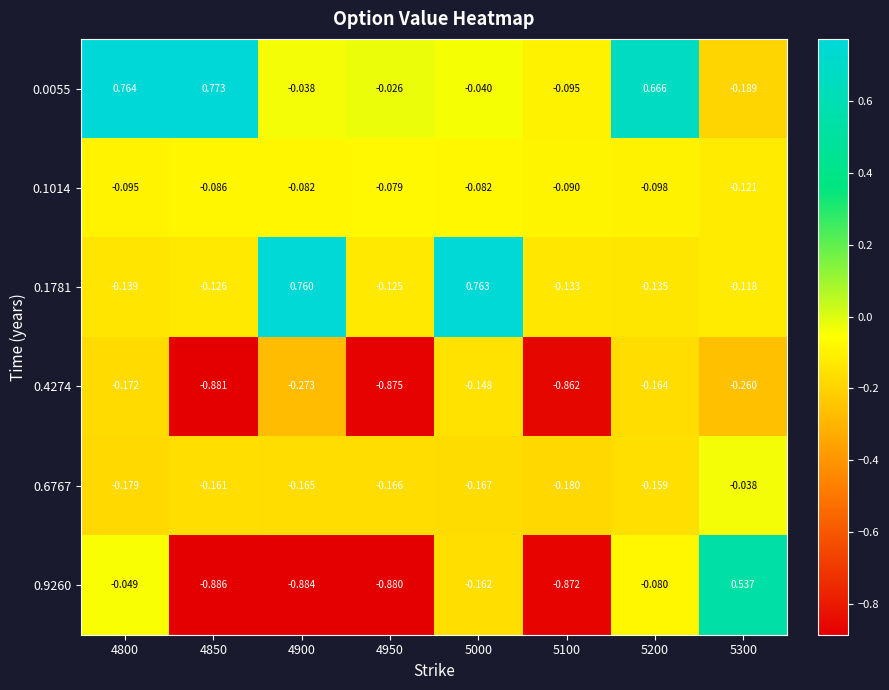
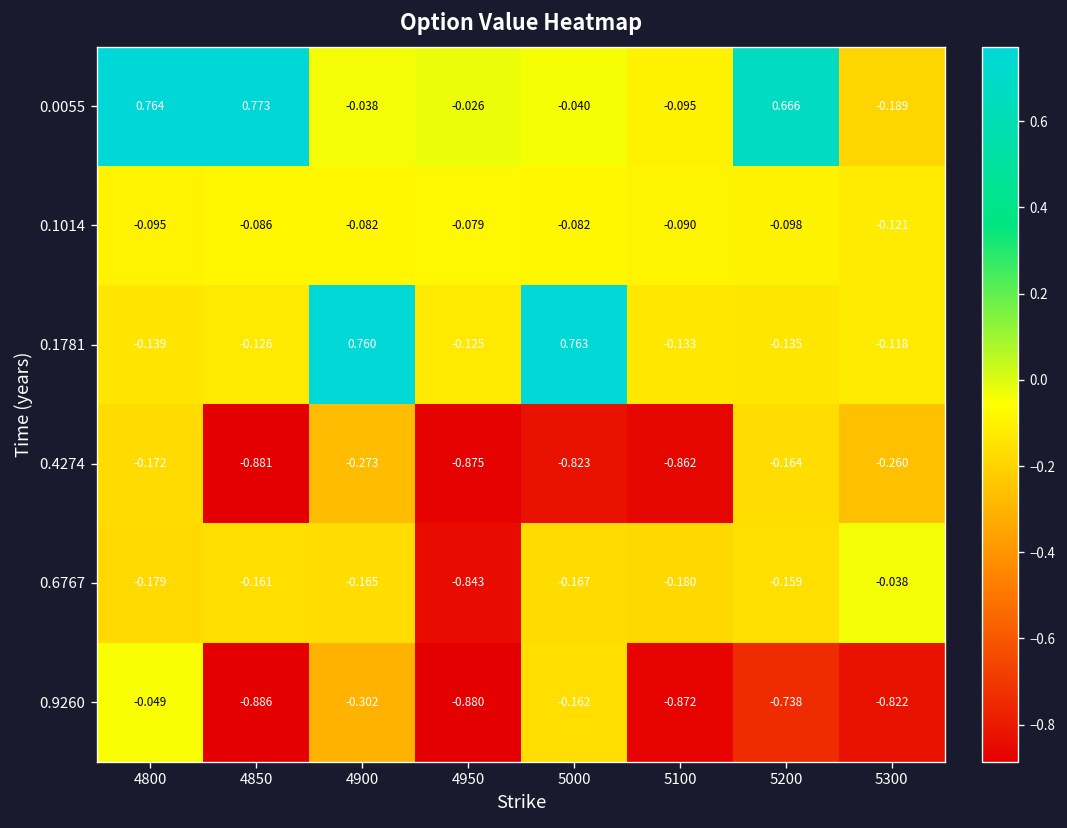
0.4274, 5000: -0.148 -> -0.823
0.6767, 4950: -0.166 -> -0.843
0.9260, 4900: -0.884 -> -0.302
0.9260, 5200: -0.080 -> -0.738
0.9260, 5300: 0.537 -> -0.822
